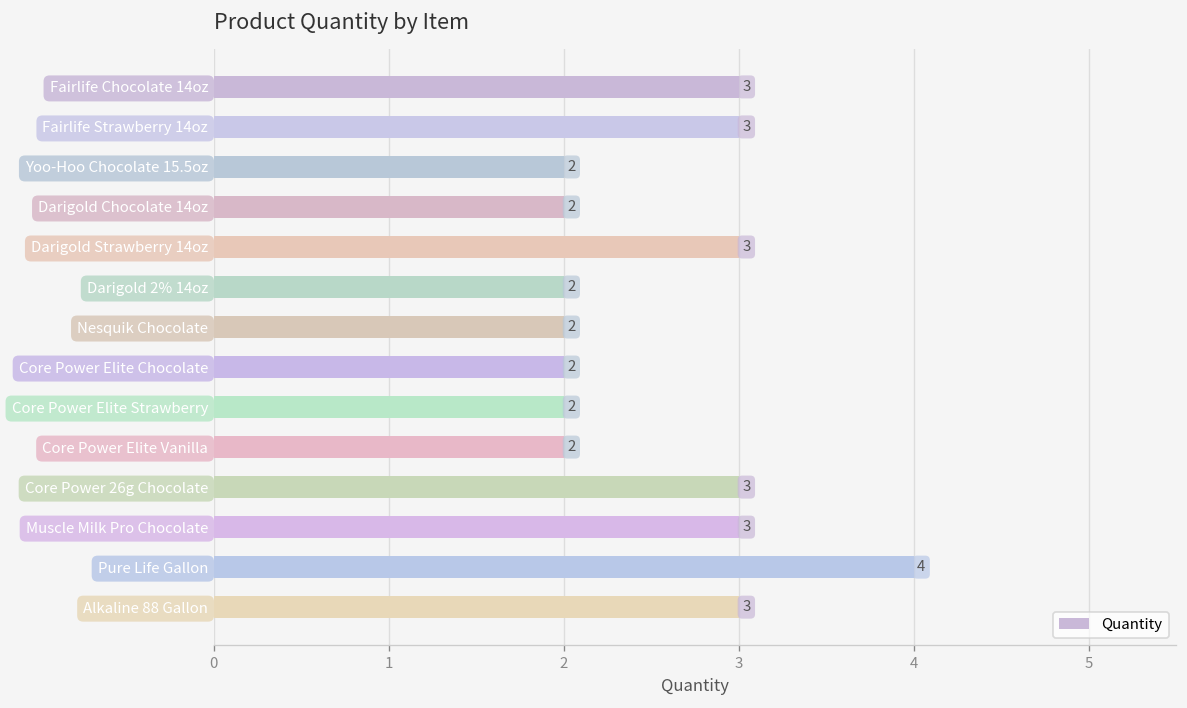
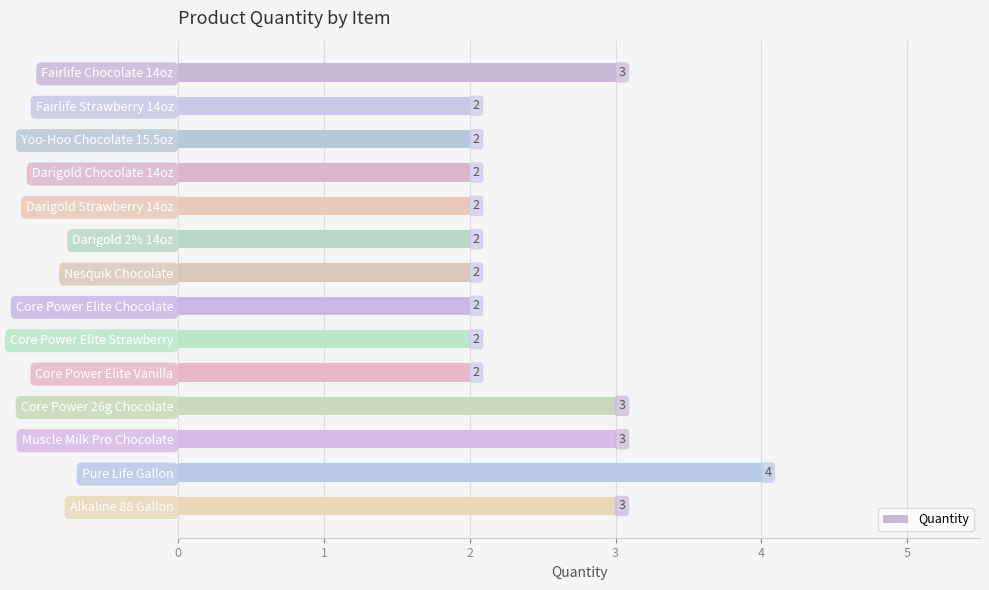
Fairlife Strawberry 14oz: 3 -> 2
Darigold Strawberry 14oz: 3 -> 2
